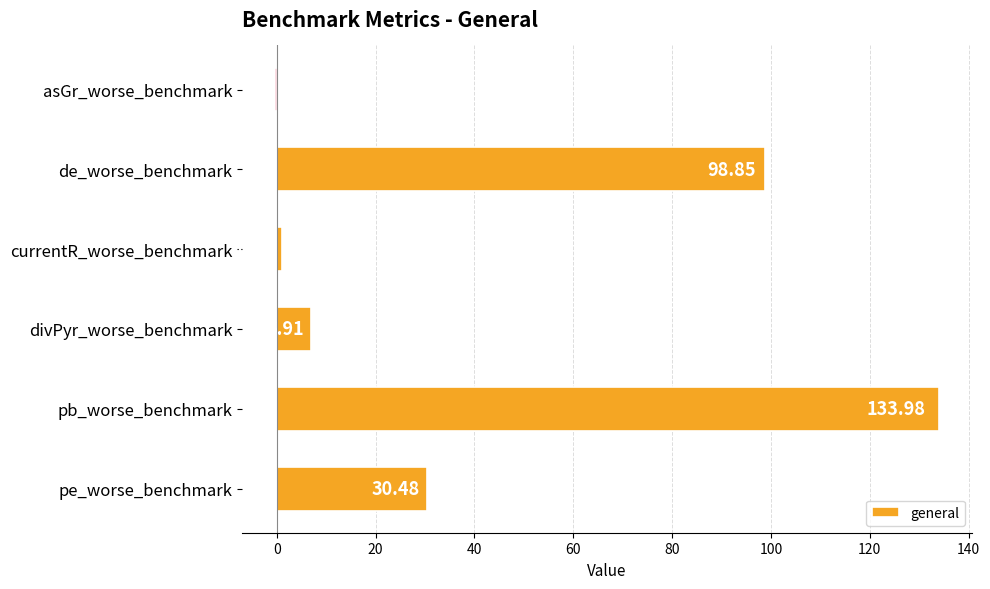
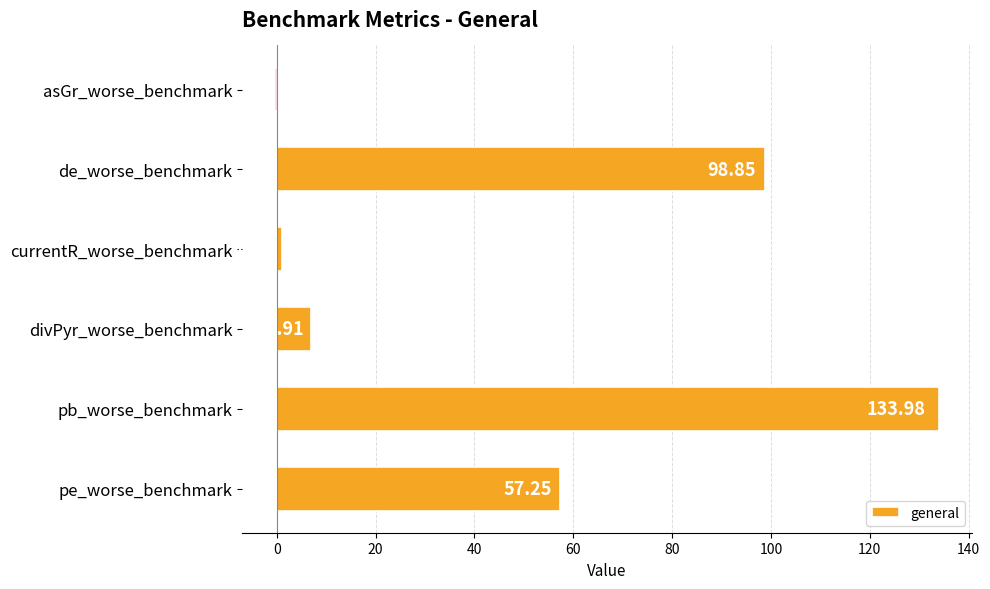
pe_worse_benchmark: 30.48 -> 57.25
